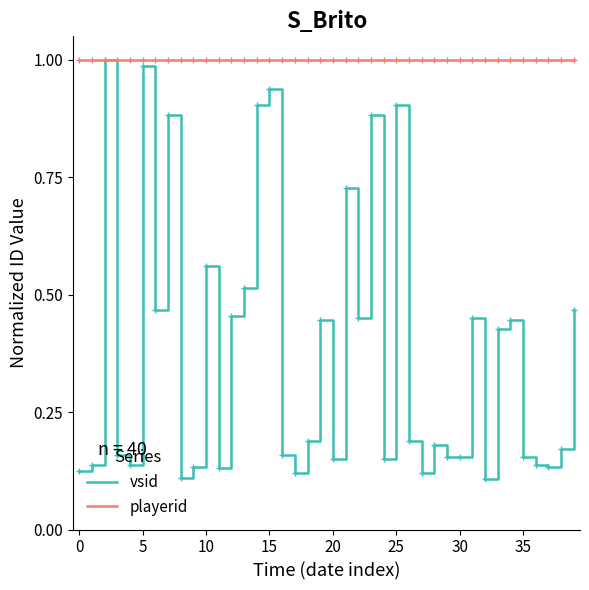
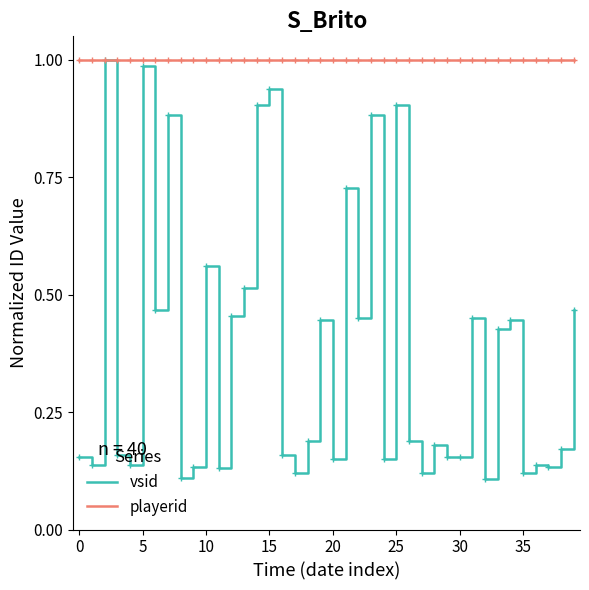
vsid, 0: 0.12 -> 0.15
vsid, 35: 0.15 -> 0.12
